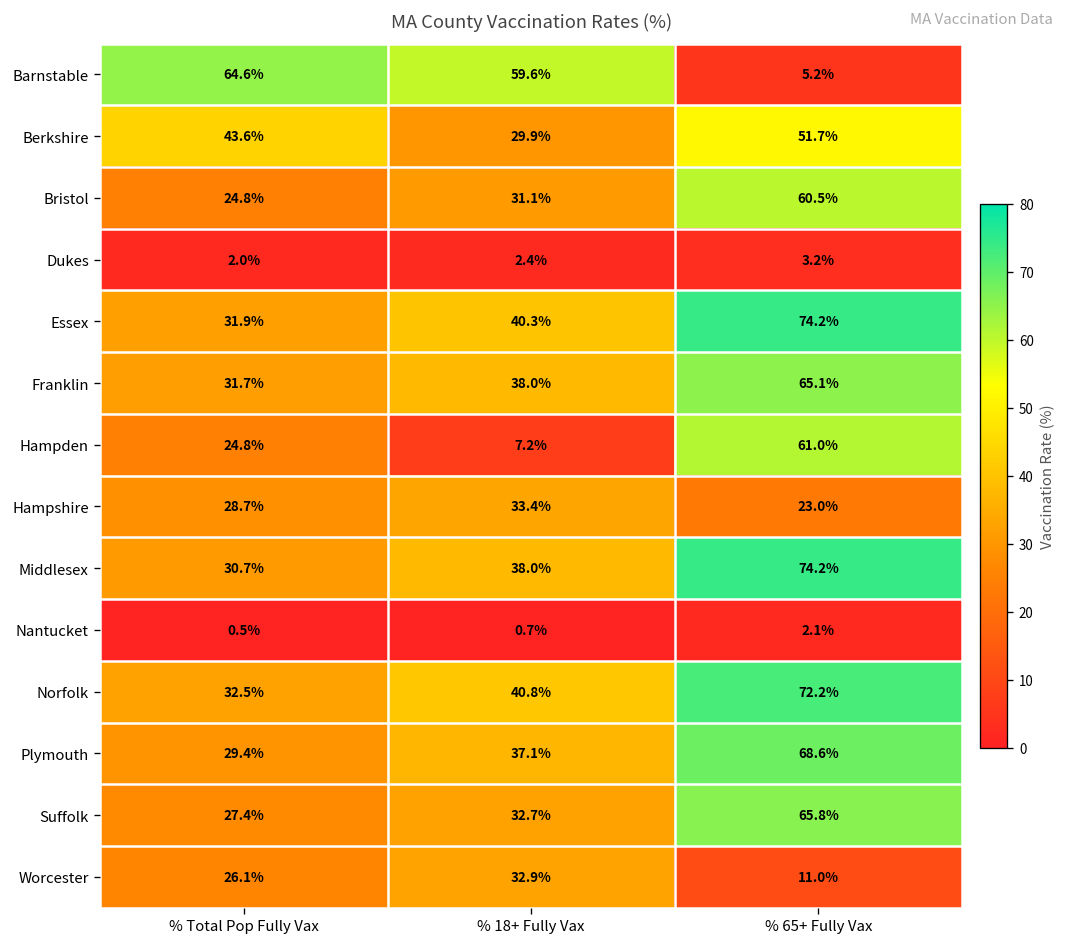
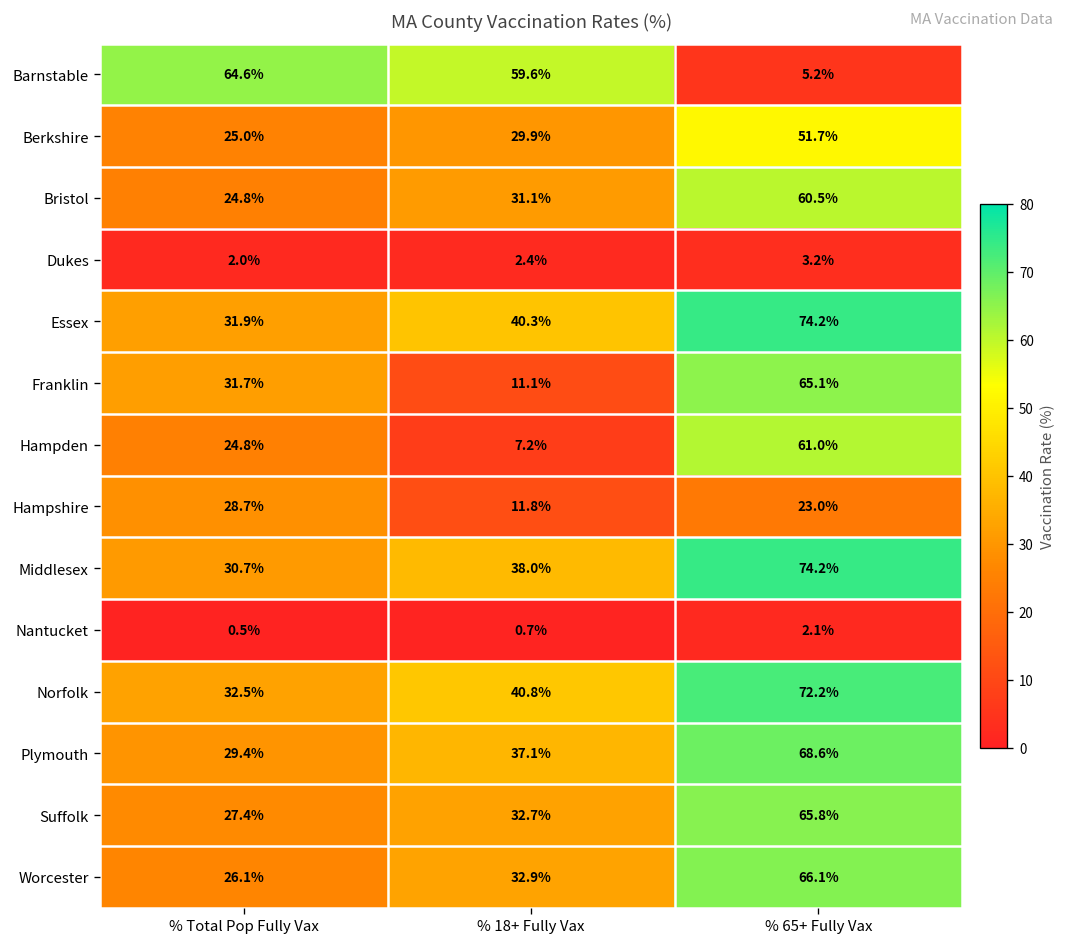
Berkshire, % Total Pop Fully Vax: 43.6% -> 25.0%
Franklin, % 18+ Fully Vax: 38.0% -> 11.1%
Hampshire, % 18+ Fully Vax: 33.4% -> 11.8%
Worcester, % 65+ Fully Vax: 11.0% -> 66.1%
